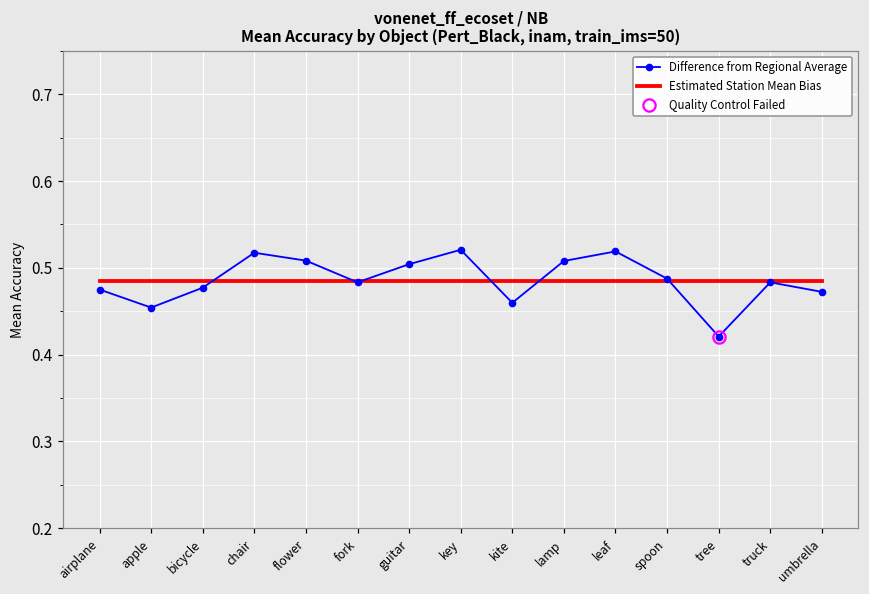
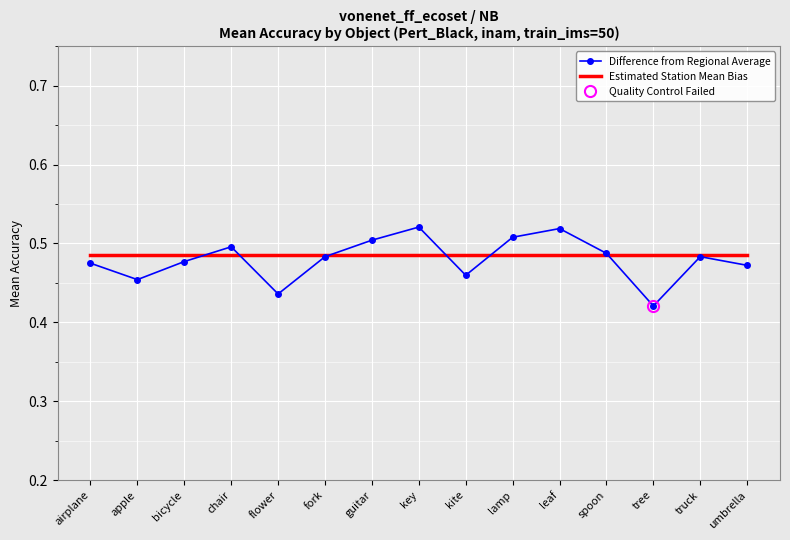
Difference from Regional Average, chair: 0.52 -> 0.50
Difference from Regional Average, flower: 0.51 -> 0.44
